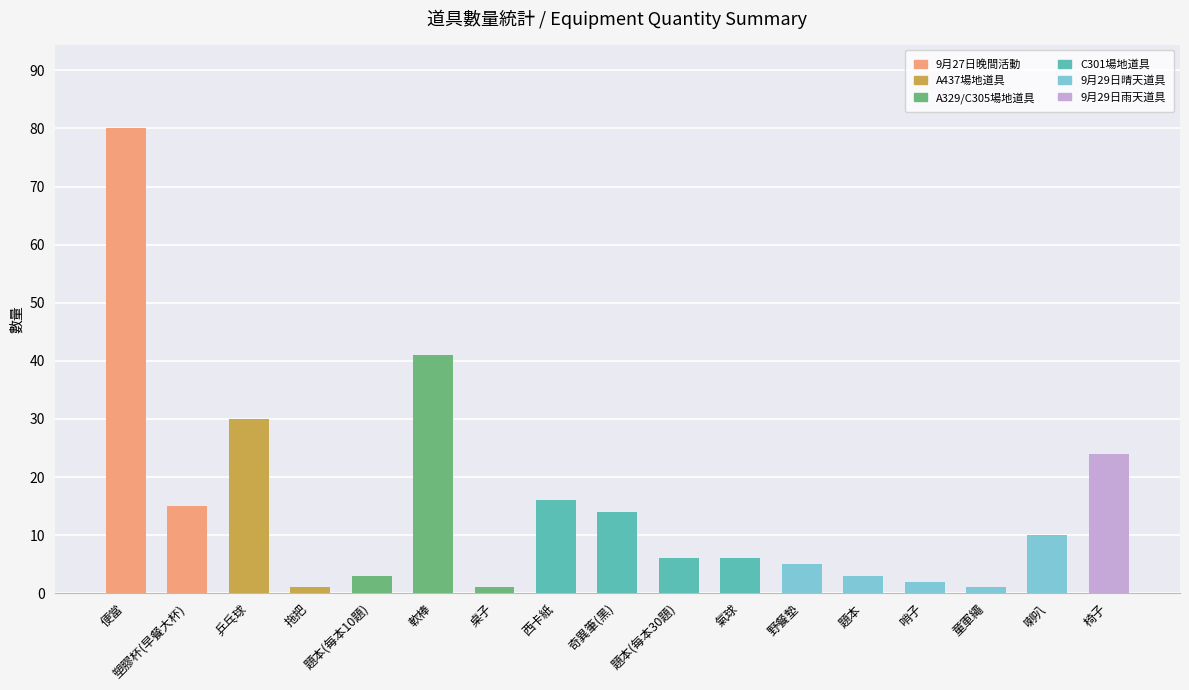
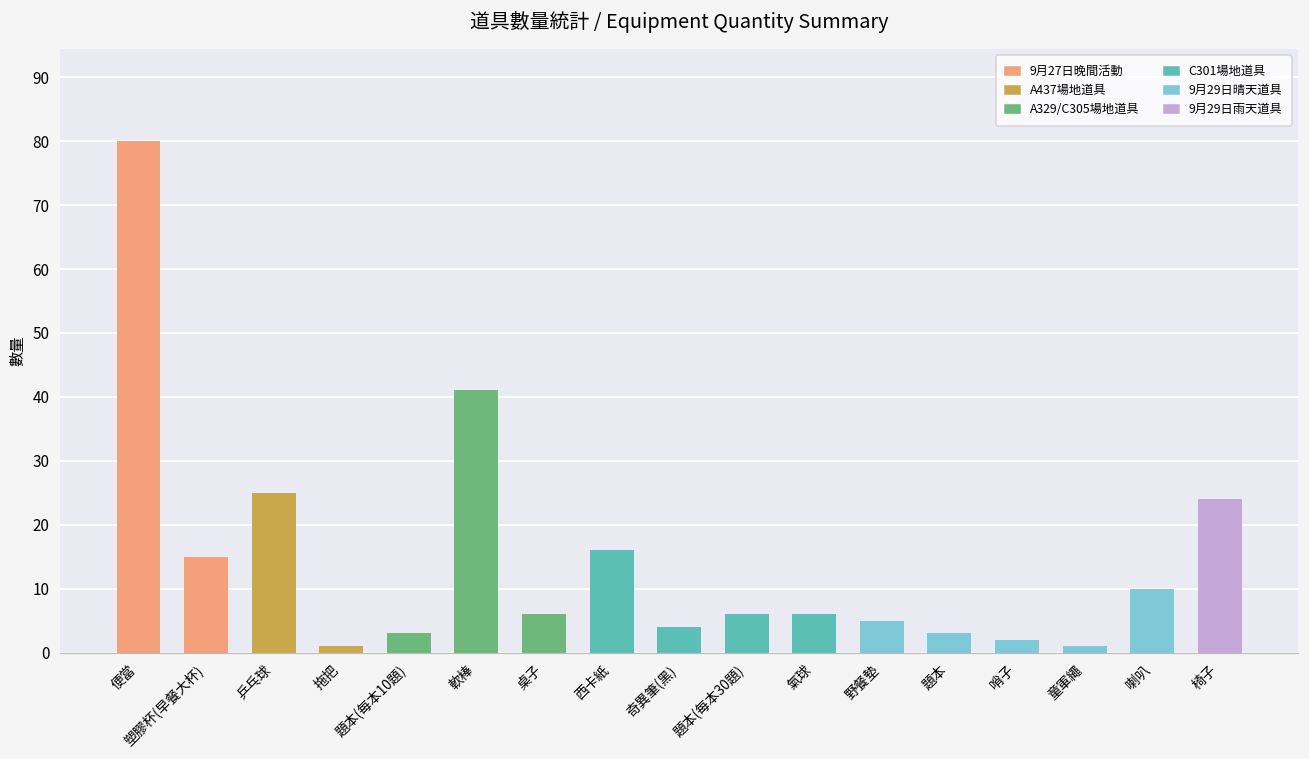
乒乓球: 30 -> 25
桌子: 1 -> 6
奇異筆(黑): 14 -> 4
